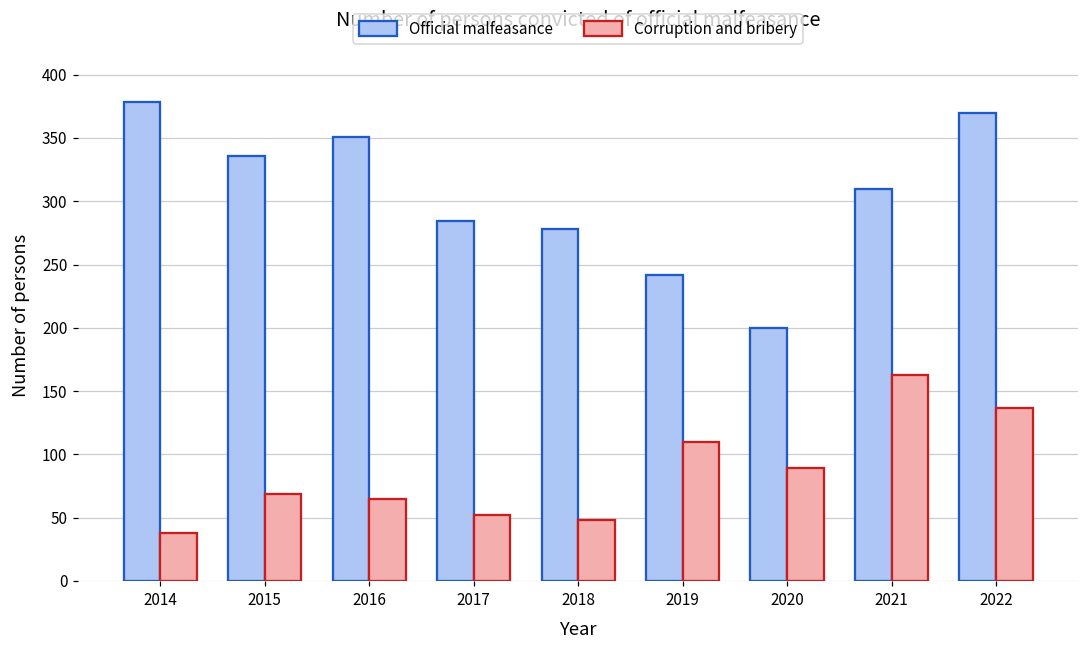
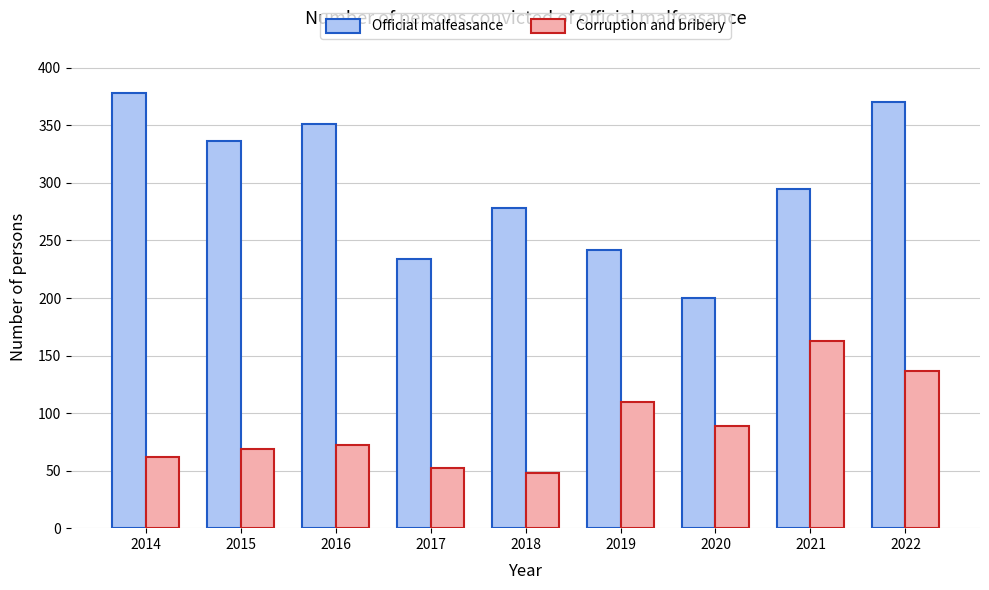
Corruption and bribery, 2014: 38 -> 62
Corruption and bribery, 2016: 65 -> 72
Official malfeasance, 2017: 284 -> 234
Official malfeasance, 2021: 310 -> 295
